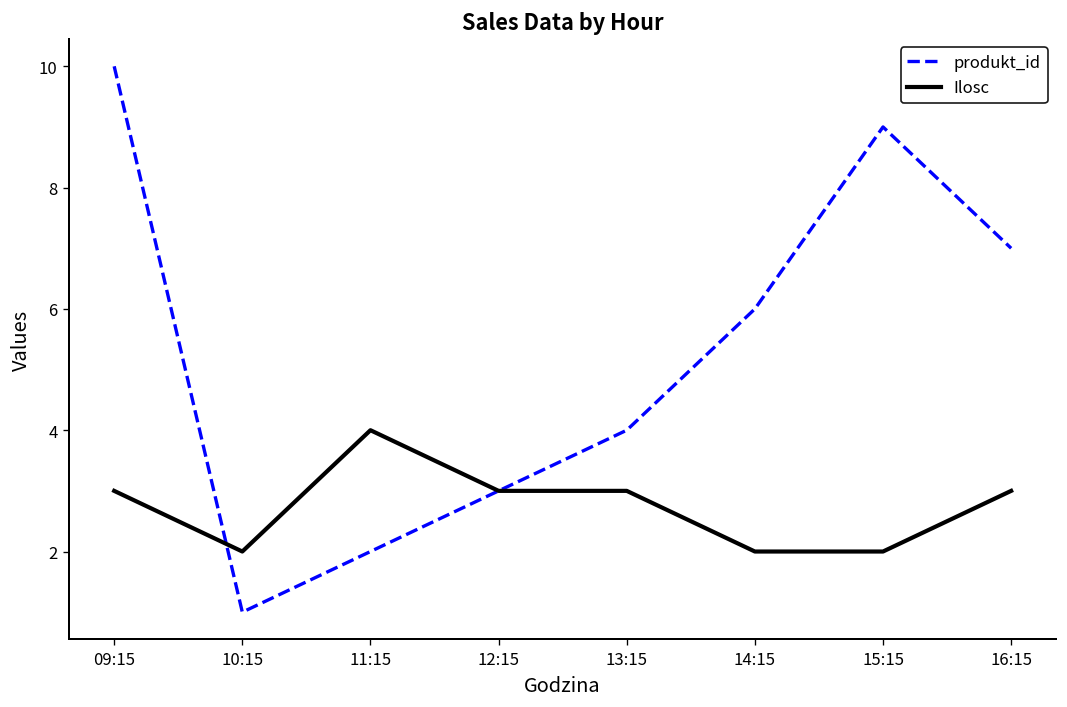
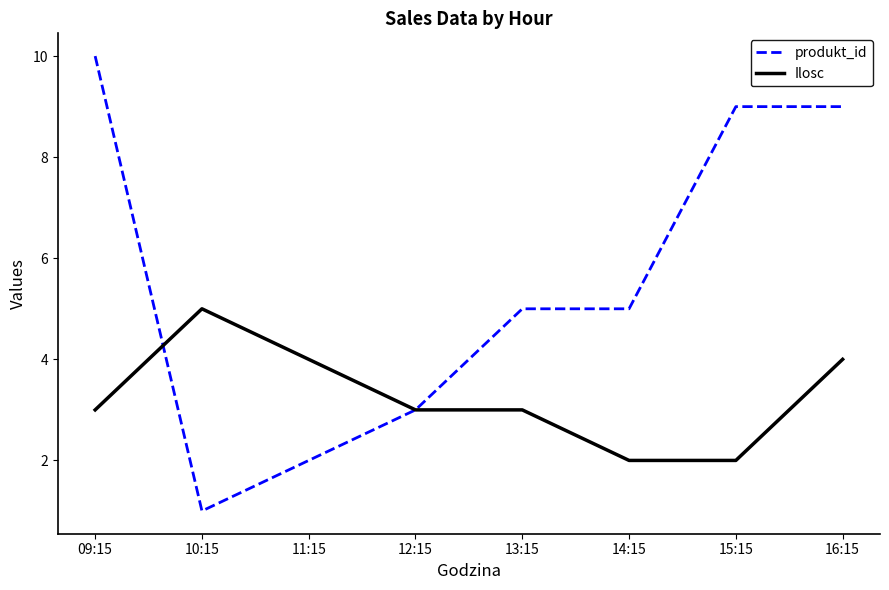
Ilosc, 10:15: 2 -> 5
produkt_id, 13:15: 4 -> 5
produkt_id, 14:15: 6 -> 5
produkt_id, 16:15: 7 -> 9
Ilosc, 16:15: 3 -> 4
